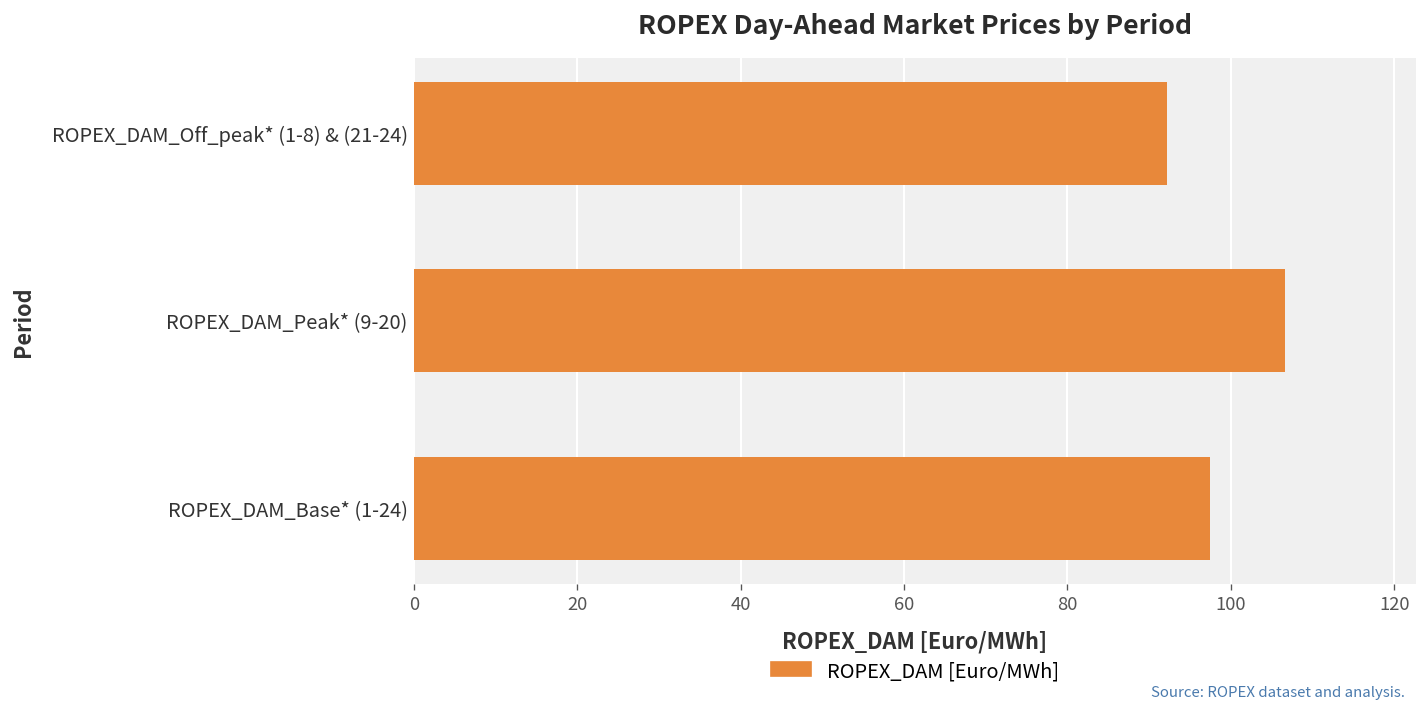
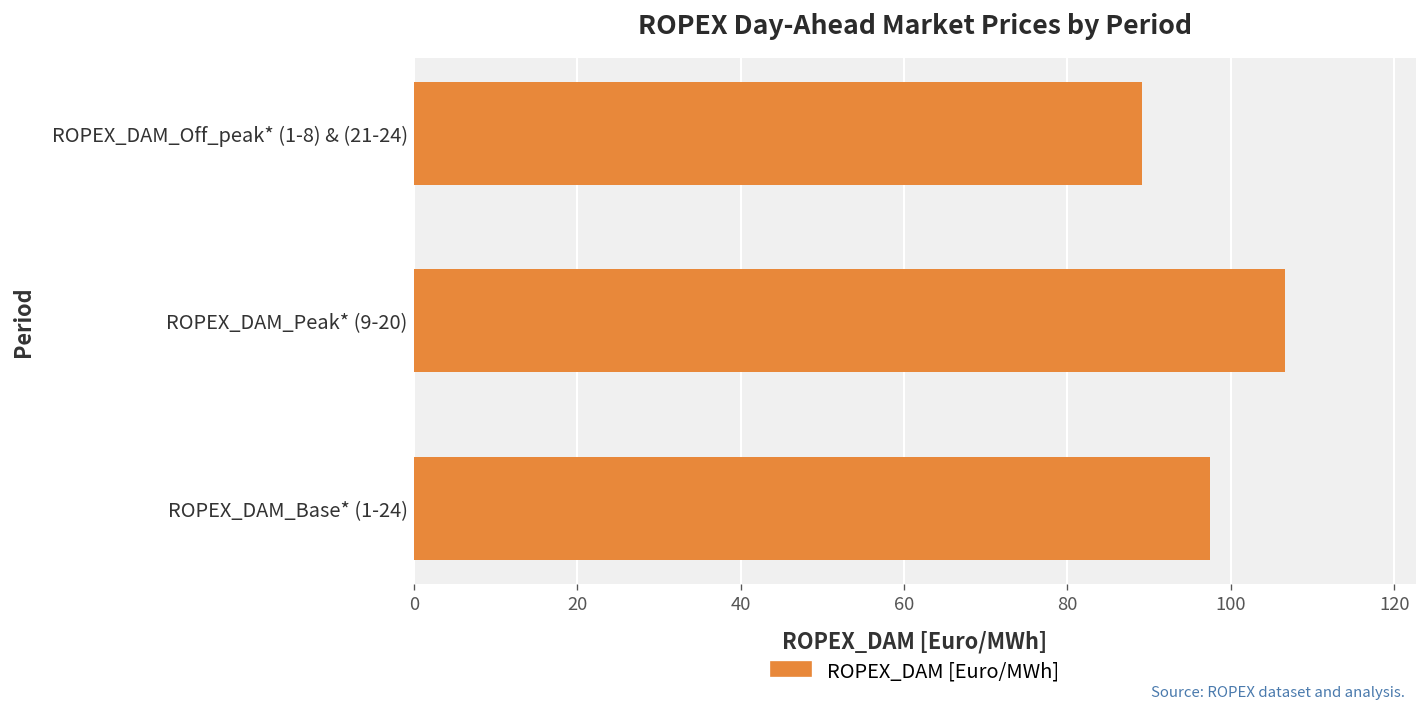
ROPEX_DAM_Off_peak* (1-8) & (21-24): 92 -> 89
